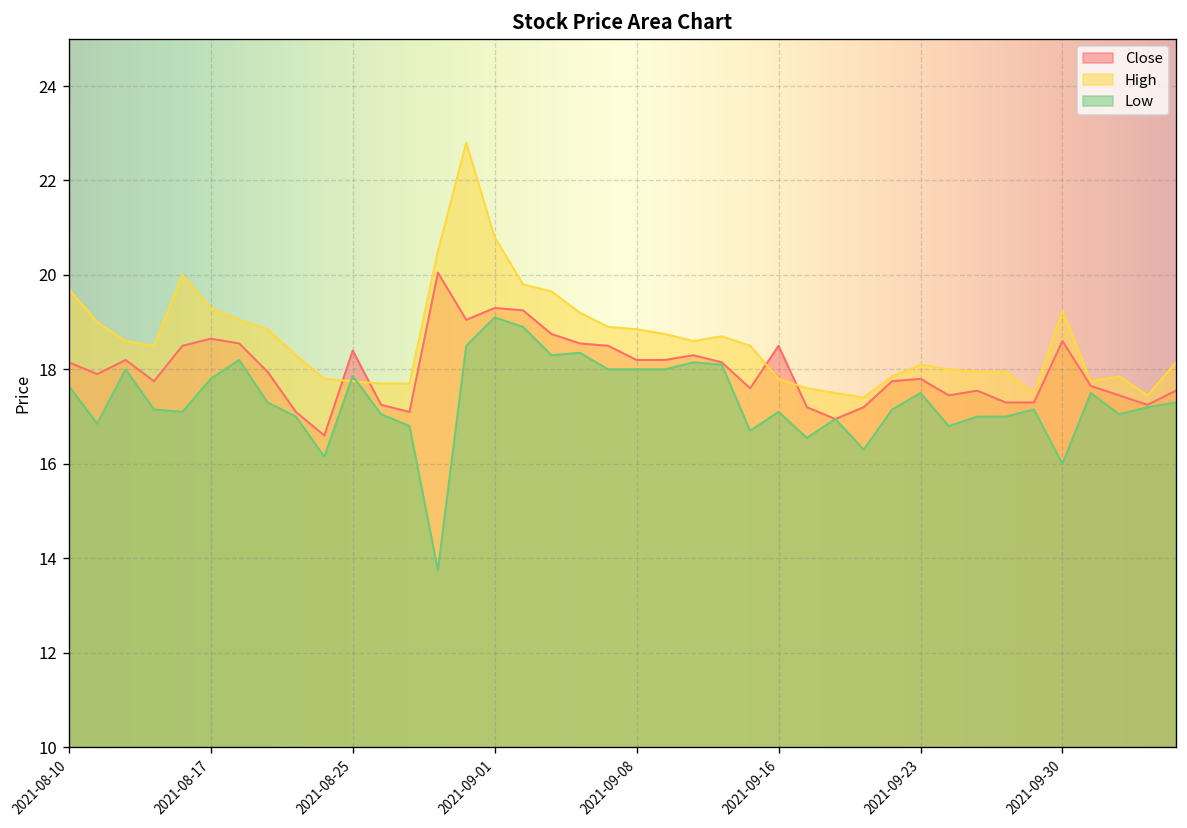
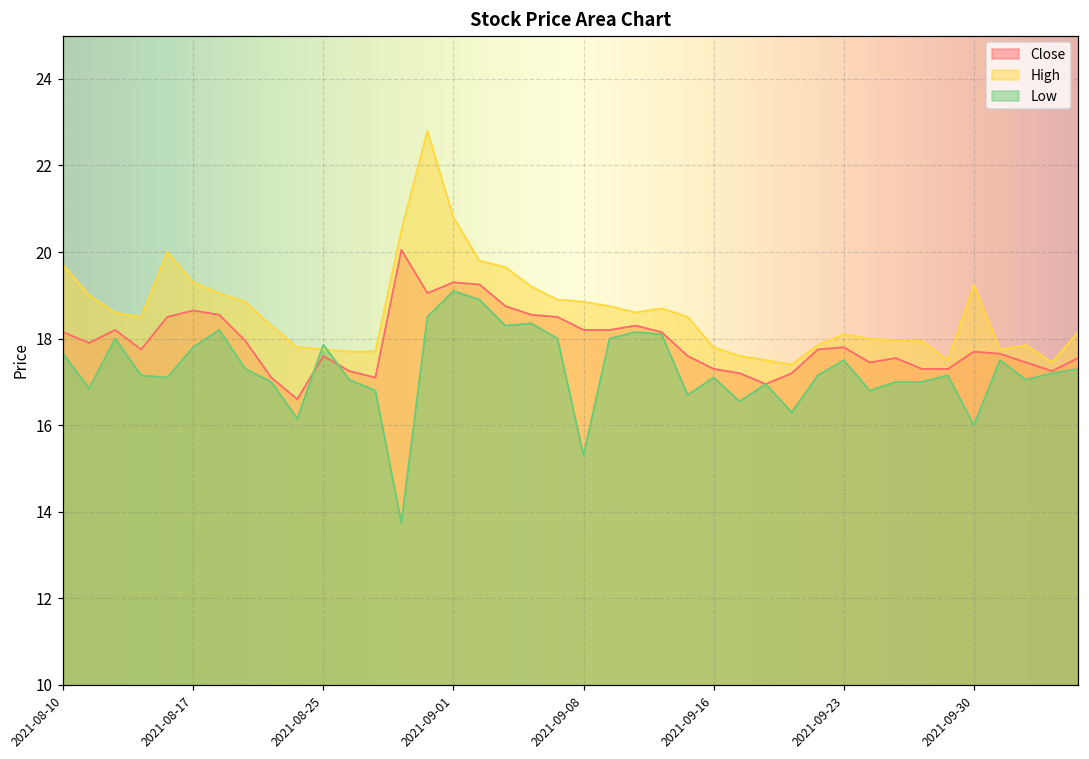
Close, 2021-08-25: 18.4 -> 17.6
Low, 2021-09-08: 18.0 -> 15.3
Close, 2021-09-16: 18.5 -> 17.3
Close, 2021-09-30: 18.6 -> 17.7
